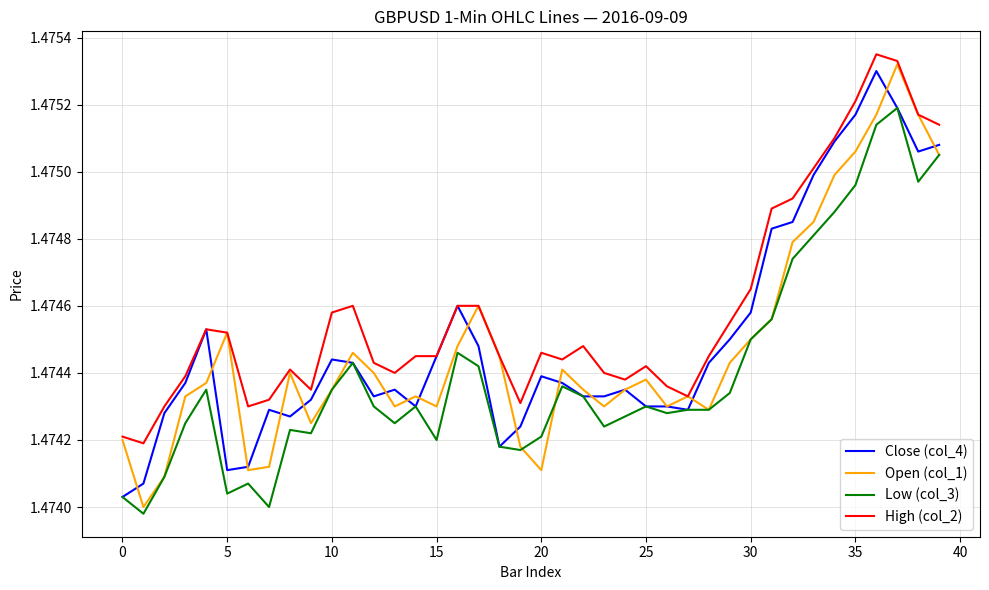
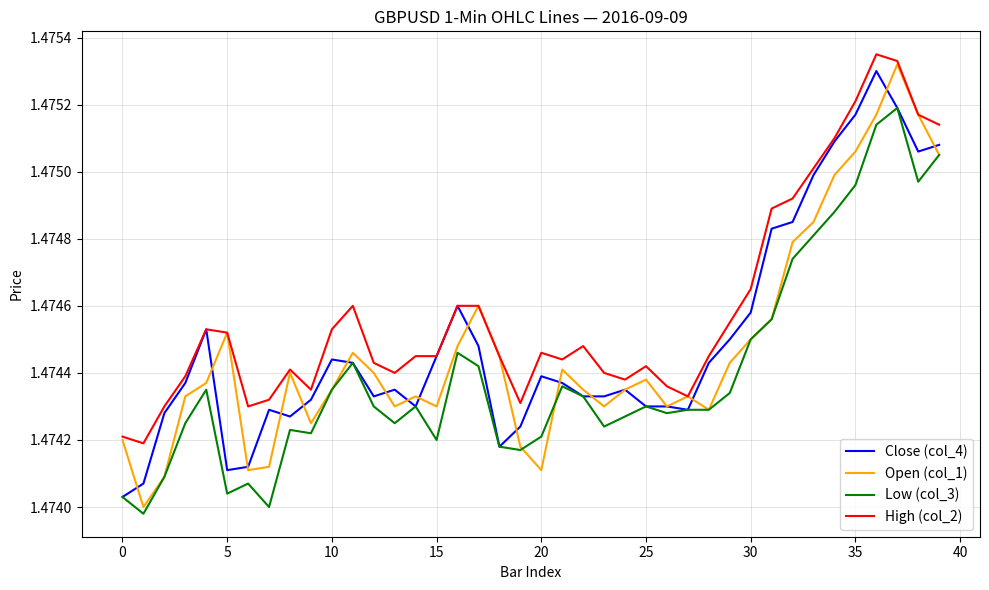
High (col_2), 10: 1.47458 -> 1.47453
